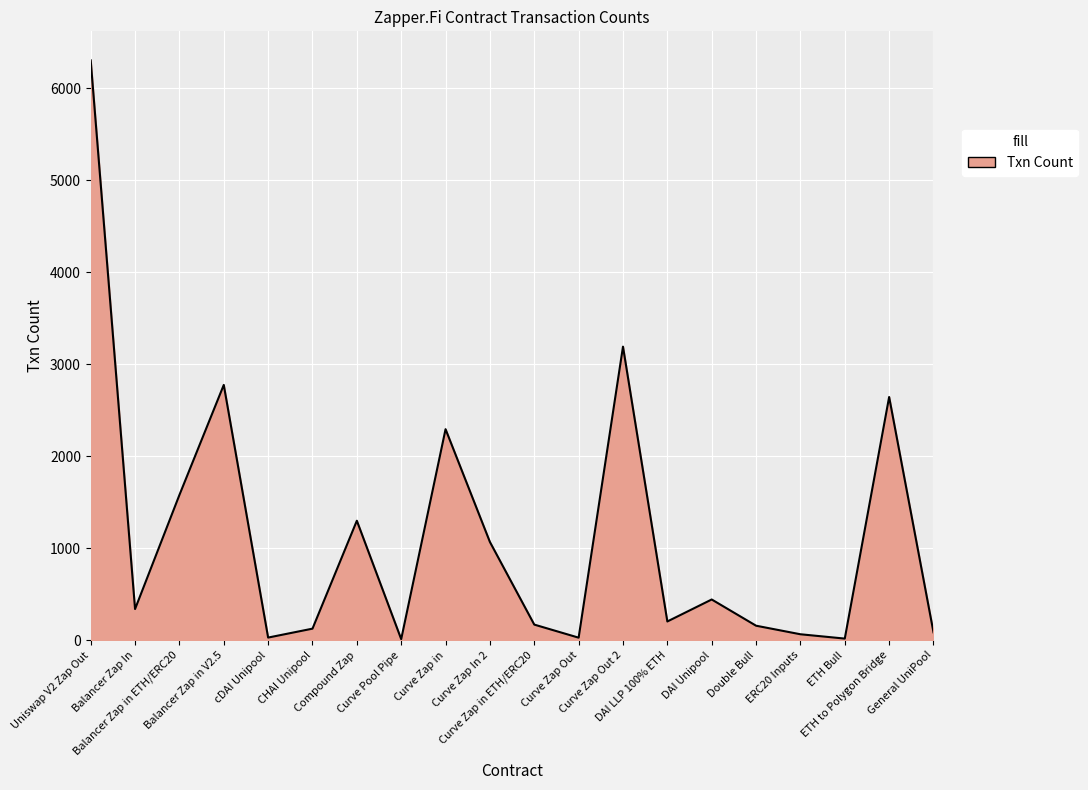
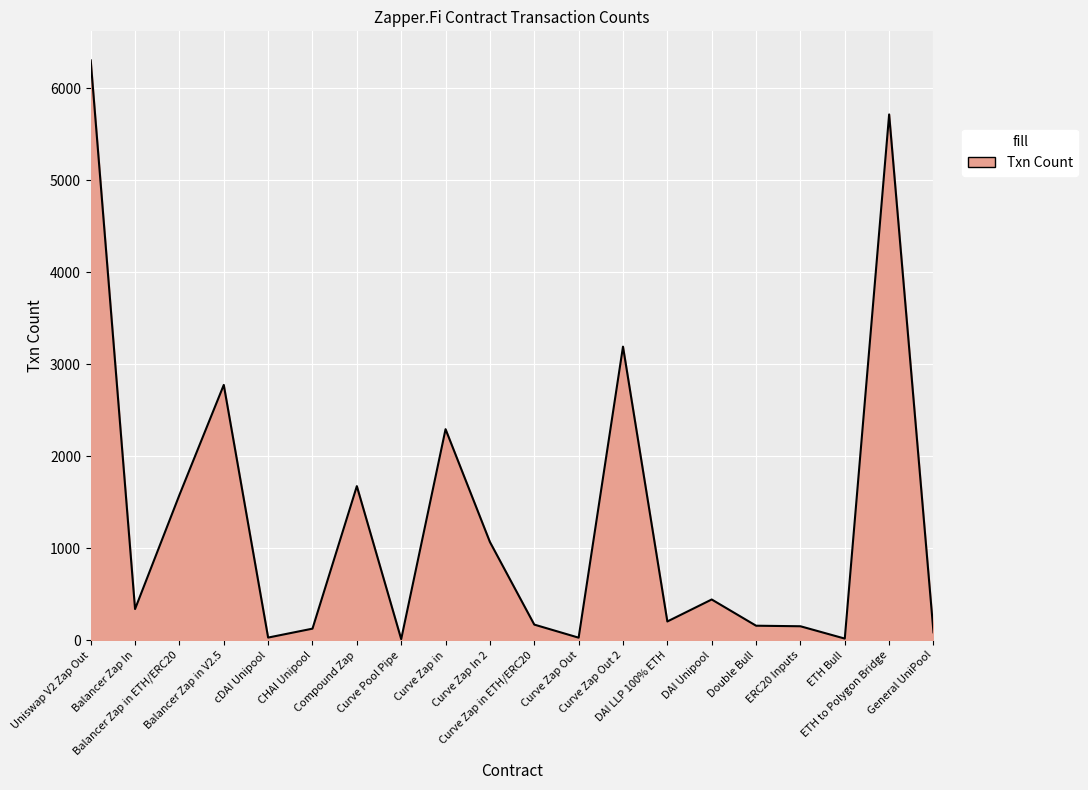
Compound Zap: 1300 -> 1700
ERC20 Inputs: 100 -> 200
ETH to Polygon Bridge: 2600 -> 5700
